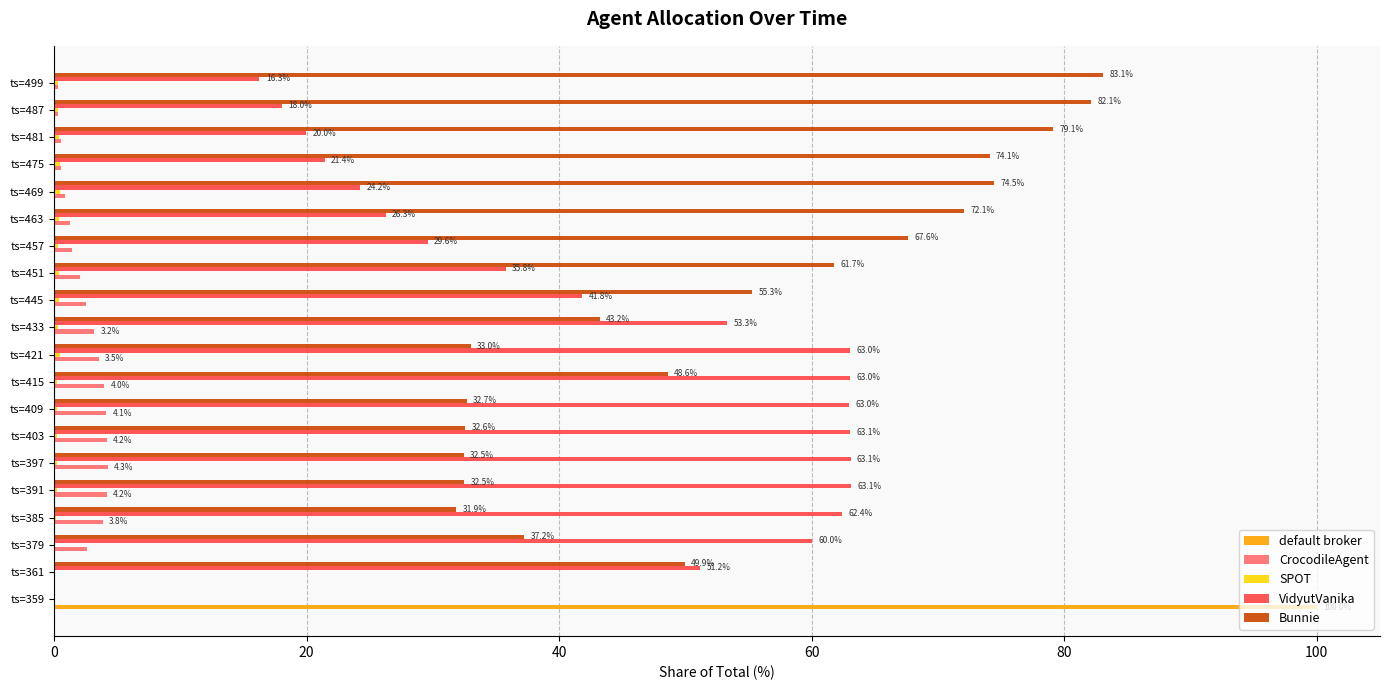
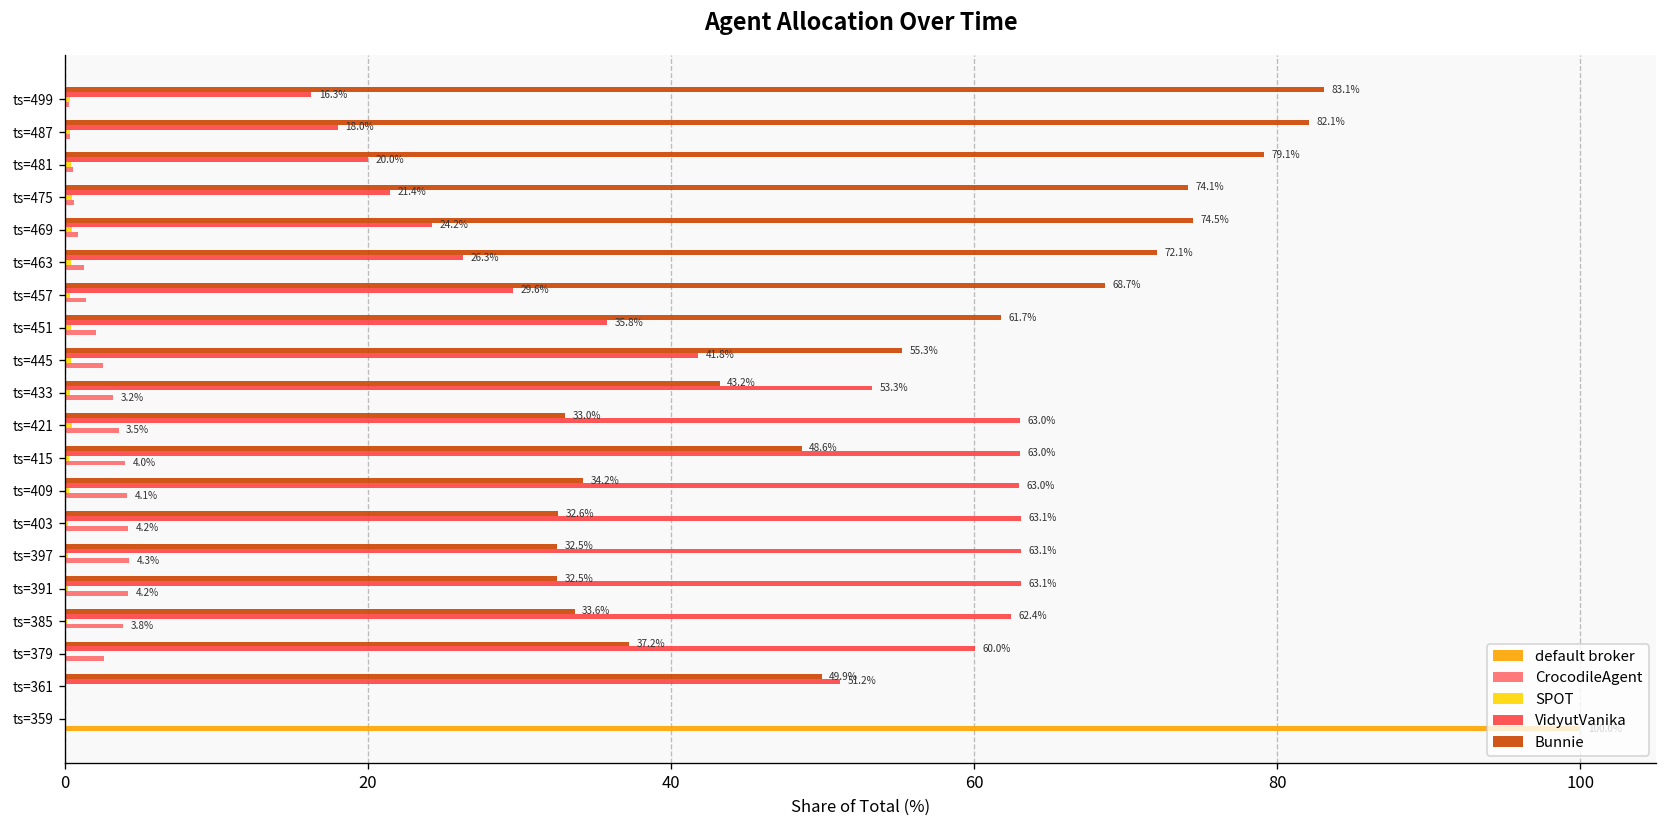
Bunnie, ts=457: 67.6% -> 68.7%
Bunnie, ts=409: 32.7% -> 34.2%
Bunnie, ts=385: 31.9% -> 33.6%
